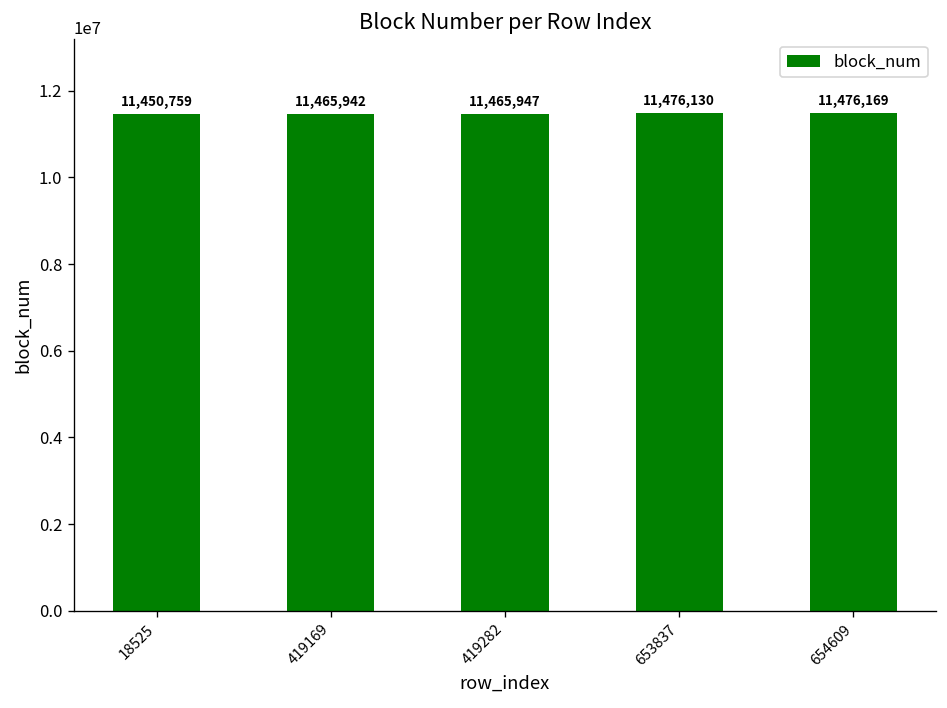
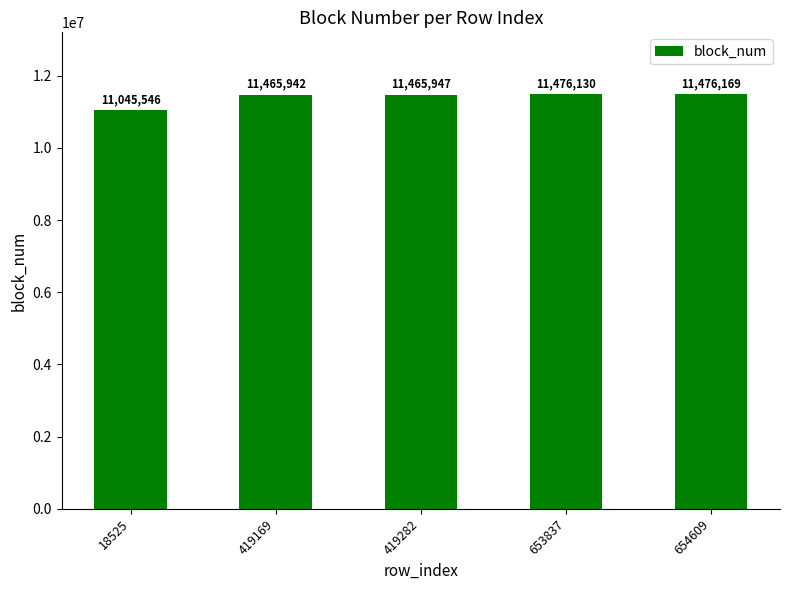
18525: 11,450,759 -> 11,045,546
